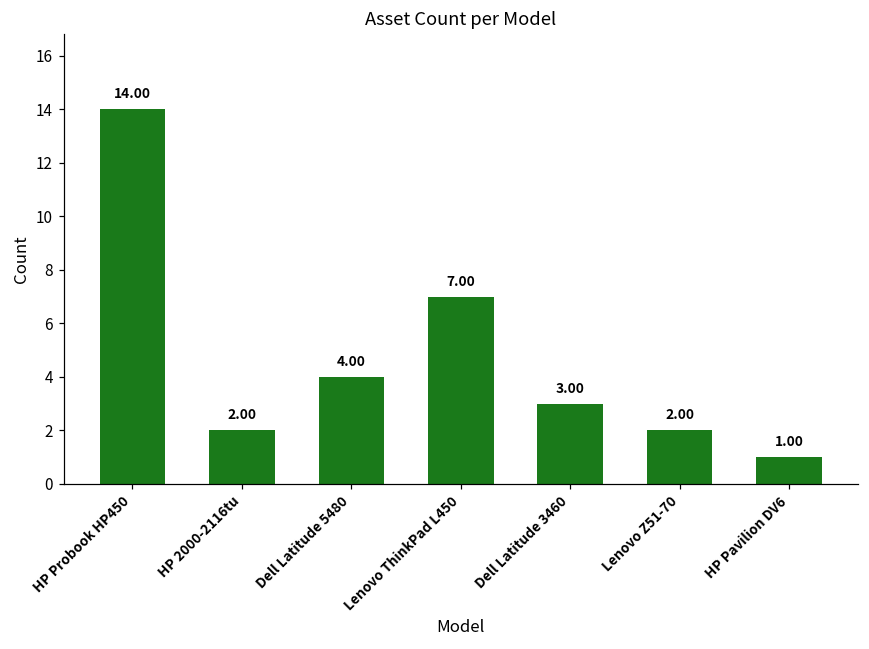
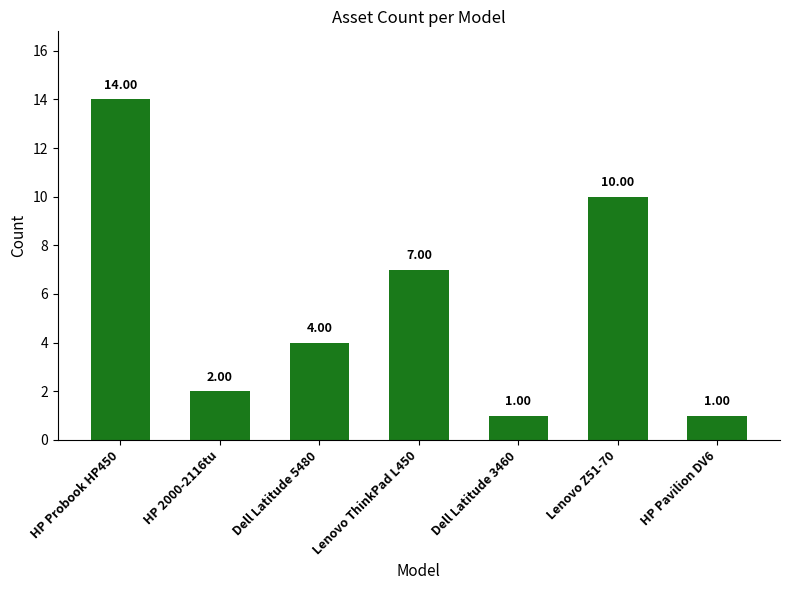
Dell Latitude 3460: 3.00 -> 1.00
Lenovo Z51-70: 2.00 -> 10.00
